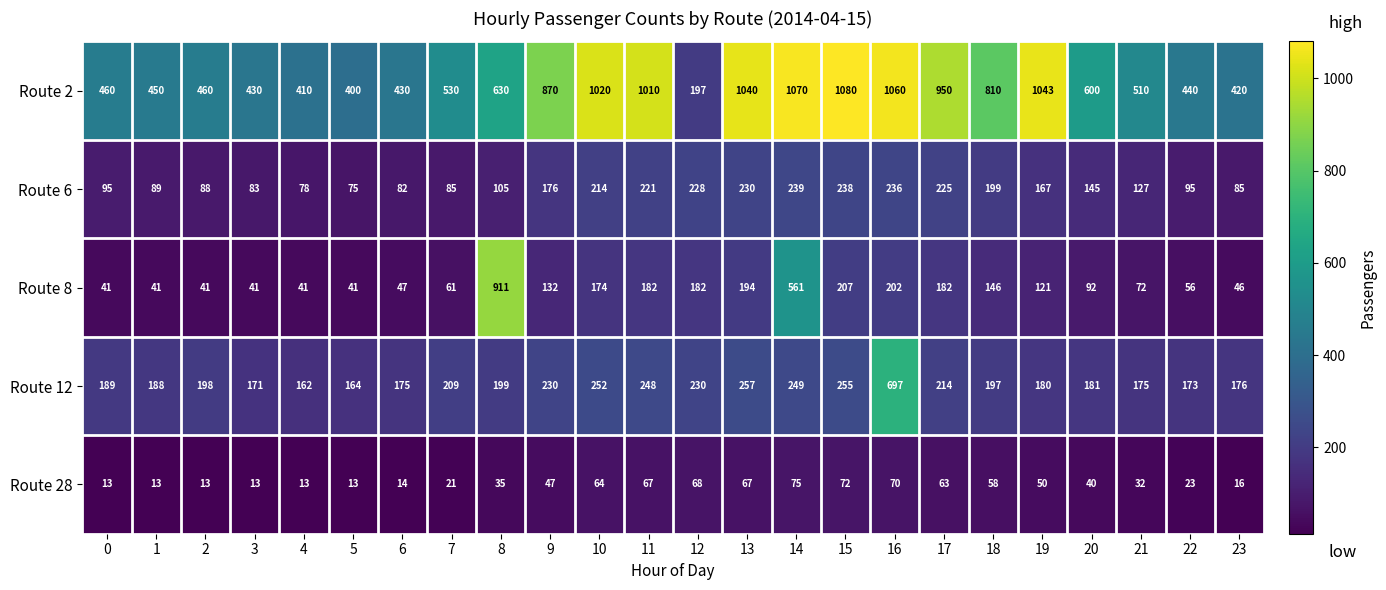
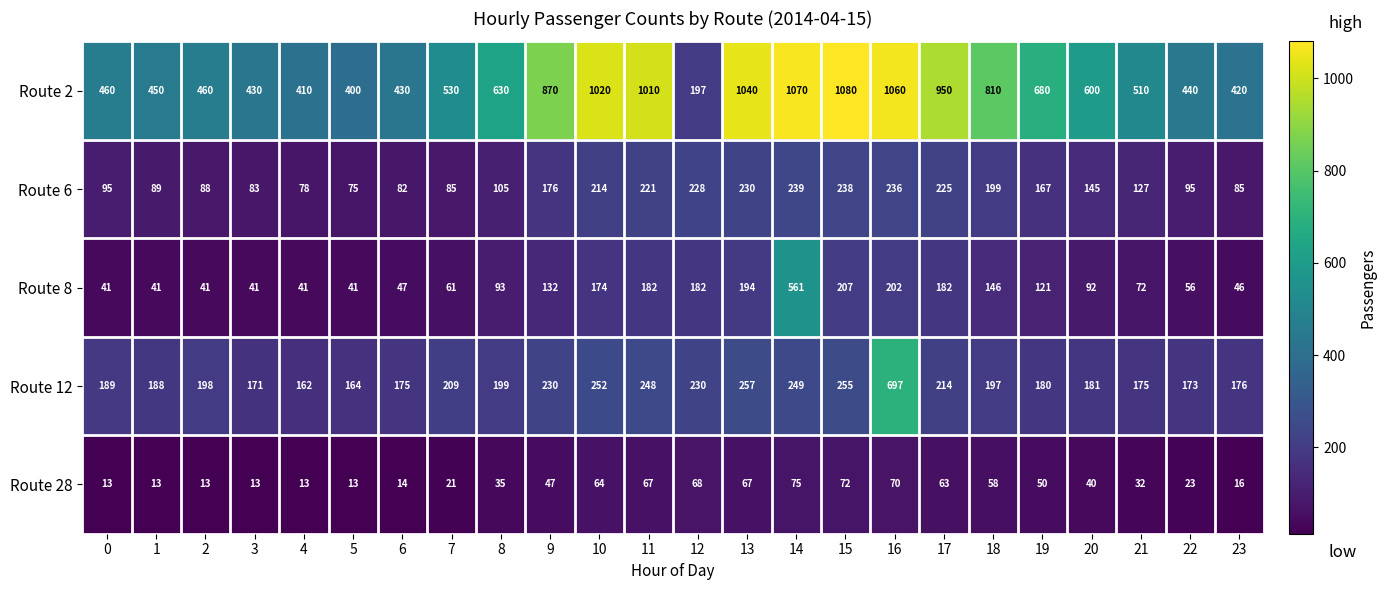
Route 2, 19: 1043 -> 680
Route 8, 8: 911 -> 93
